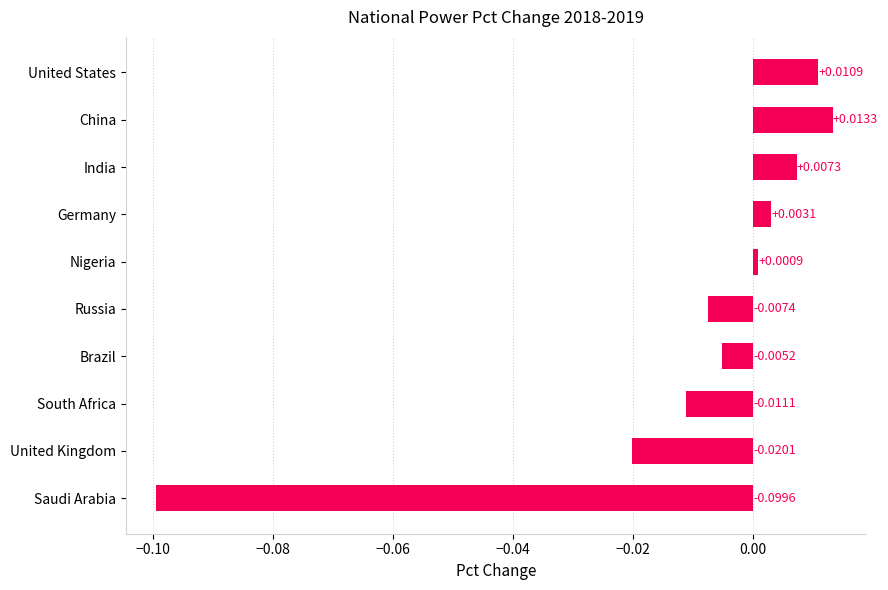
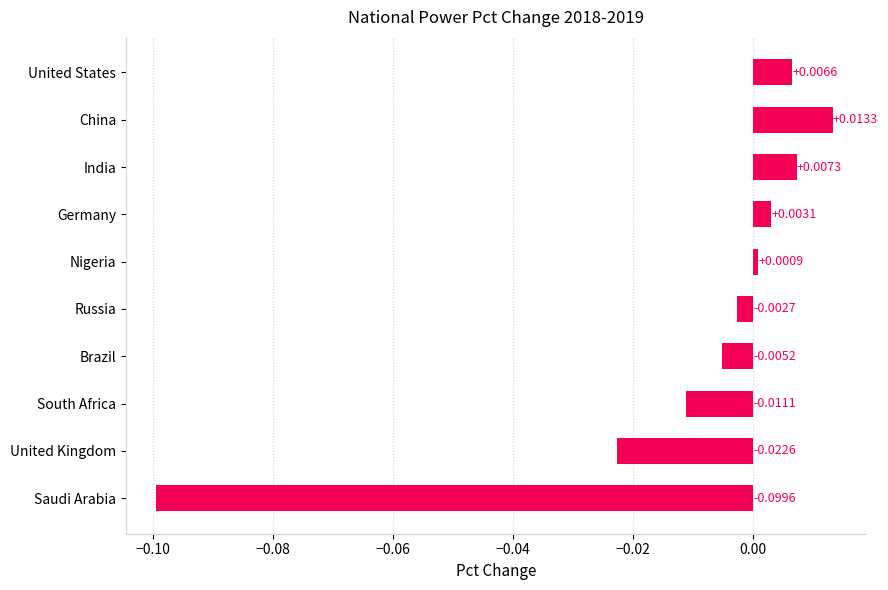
United States: +0.0109 -> +0.0066
Russia: -0.0074 -> -0.0027
United Kingdom: -0.0201 -> -0.0226
